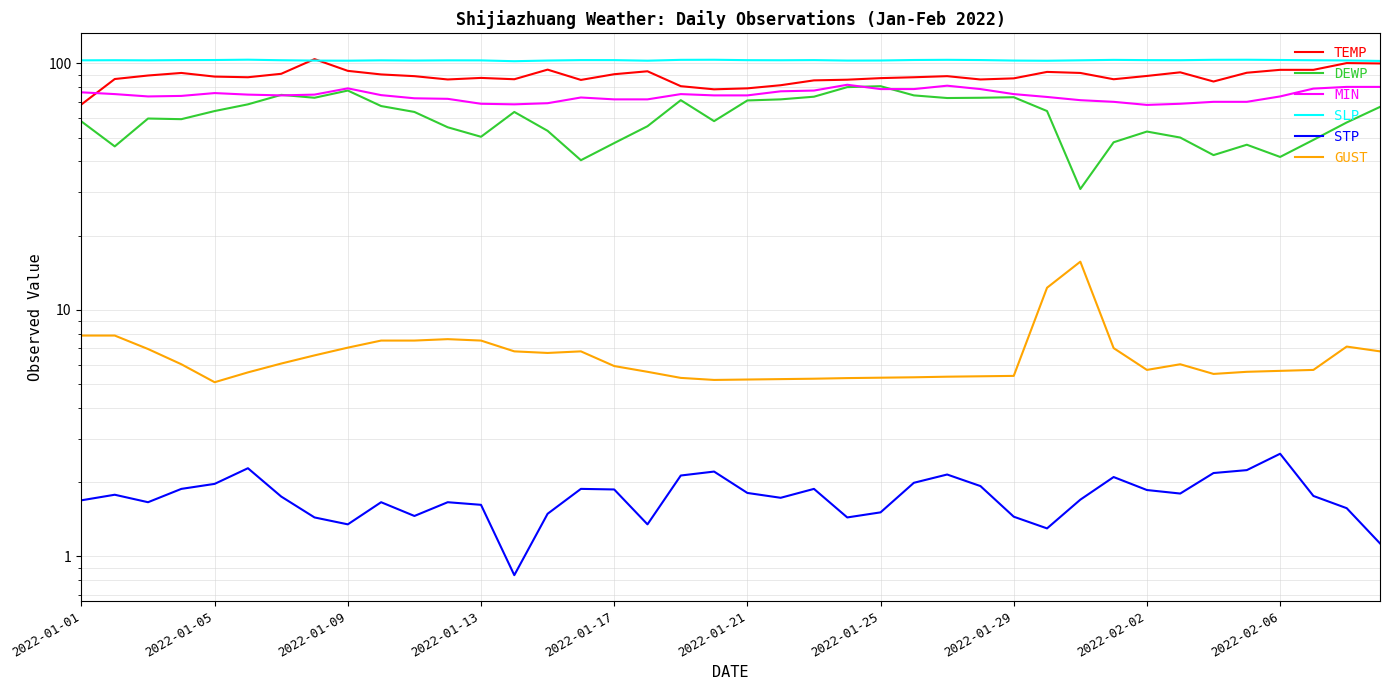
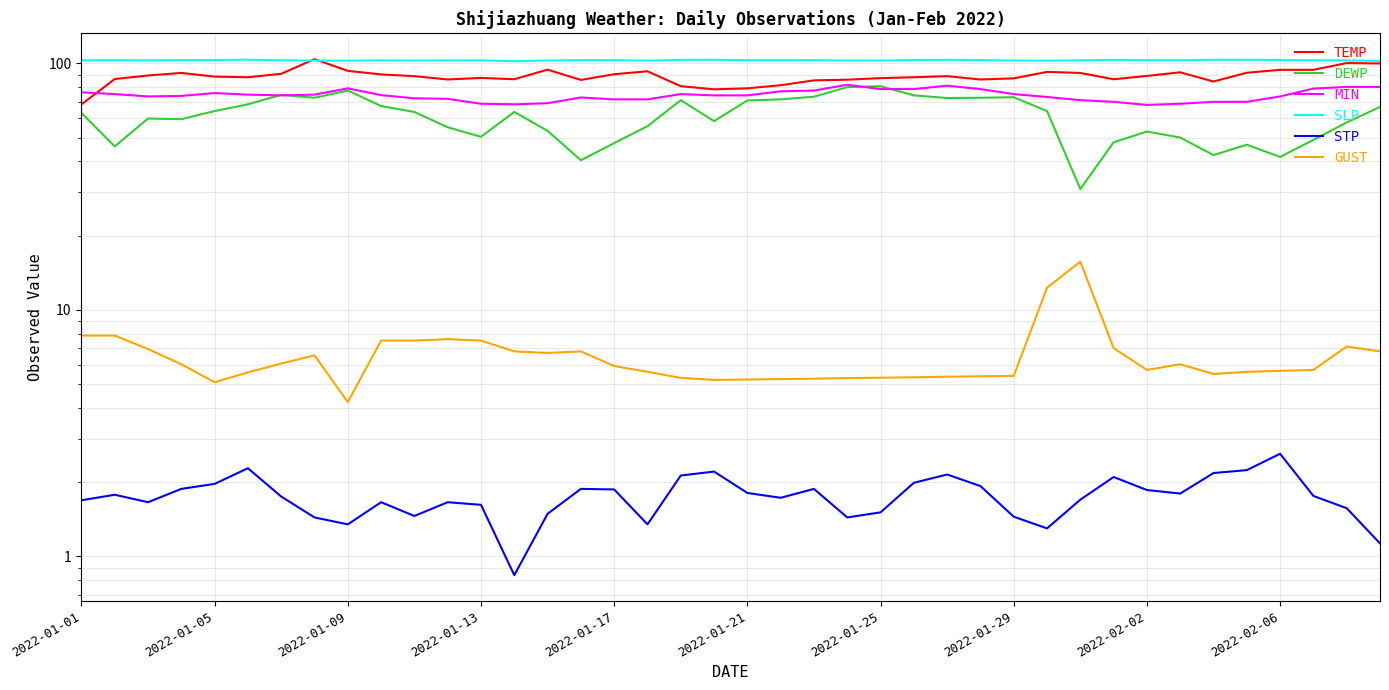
DEWP, 2022-01-01: 58 -> 63
GUST, 2022-01-09: 7.0 -> 4.2
